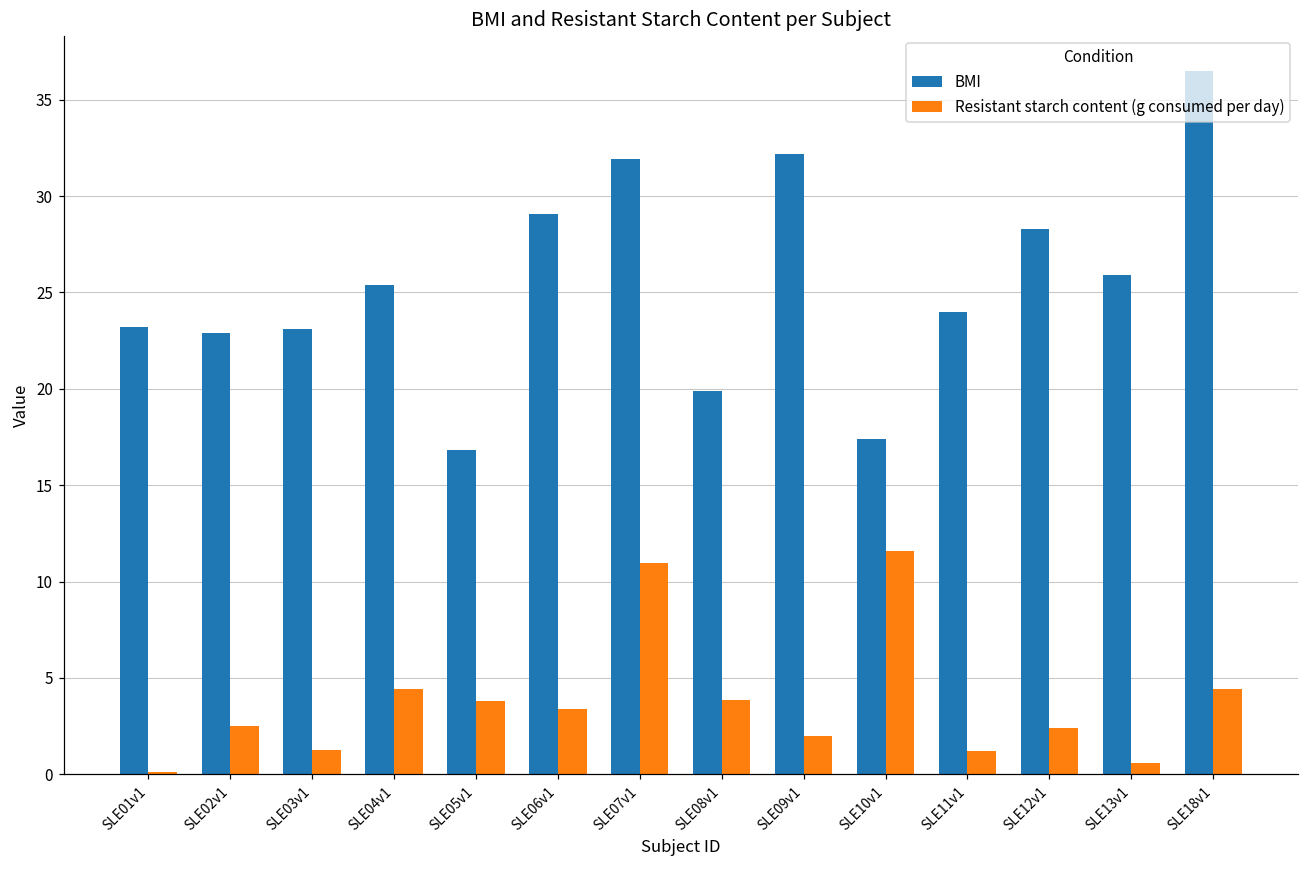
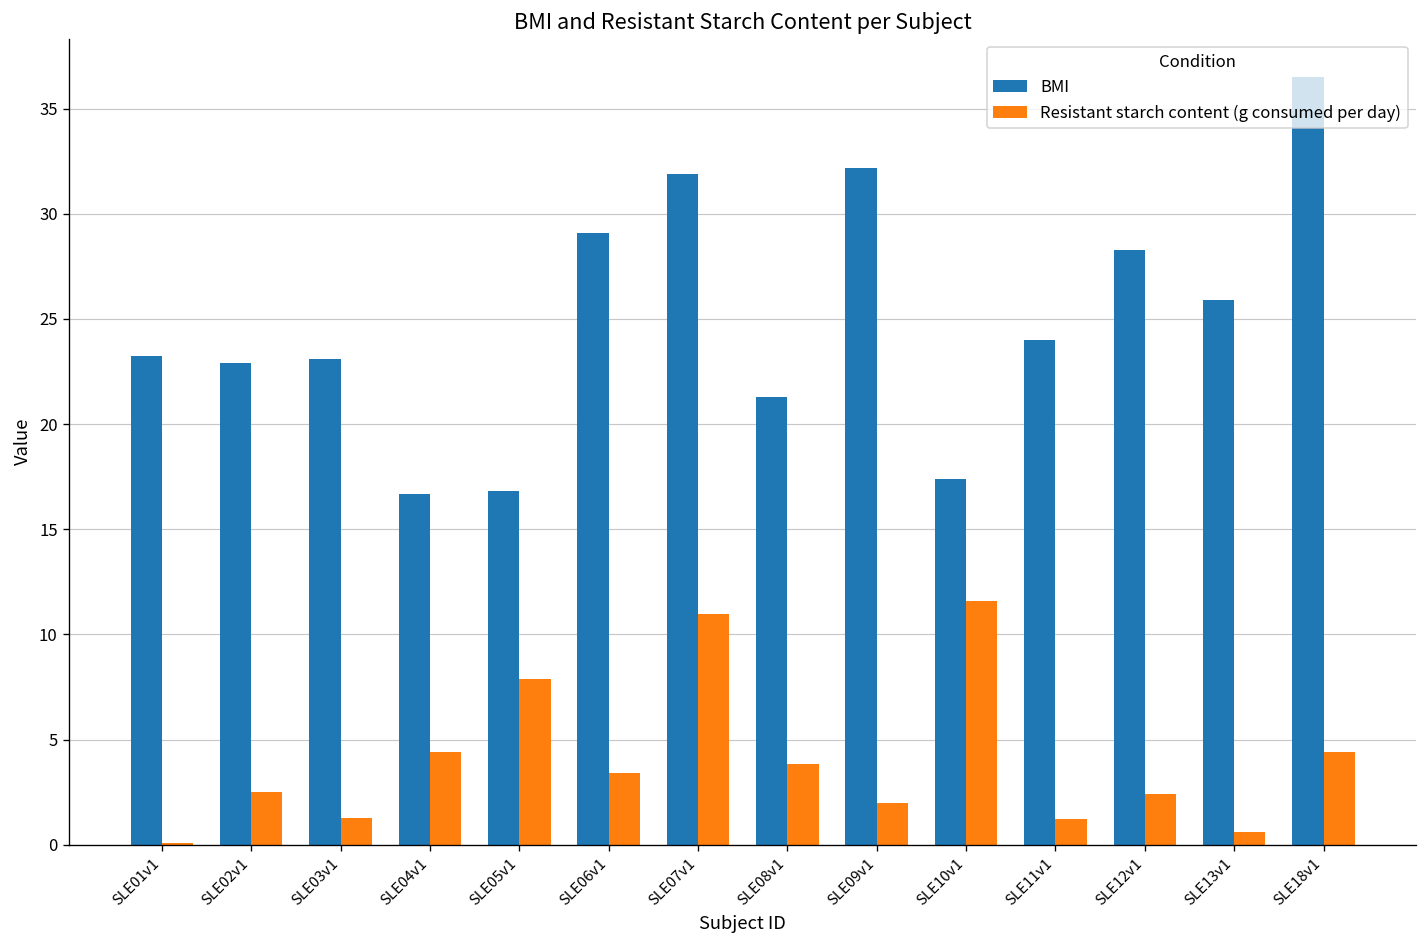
BMI, SLE04v1: 25.4 -> 16.7
Resistant starch content (g consumed per day), SLE05v1: 3.8 -> 7.9
BMI, SLE08v1: 19.9 -> 21.3
